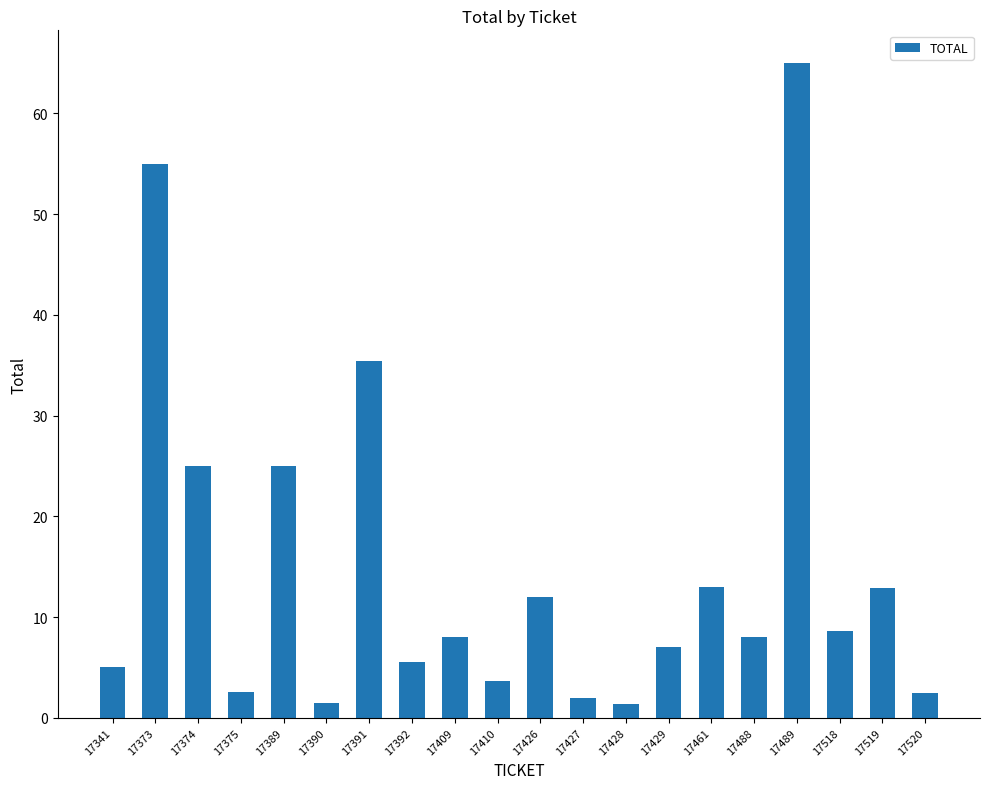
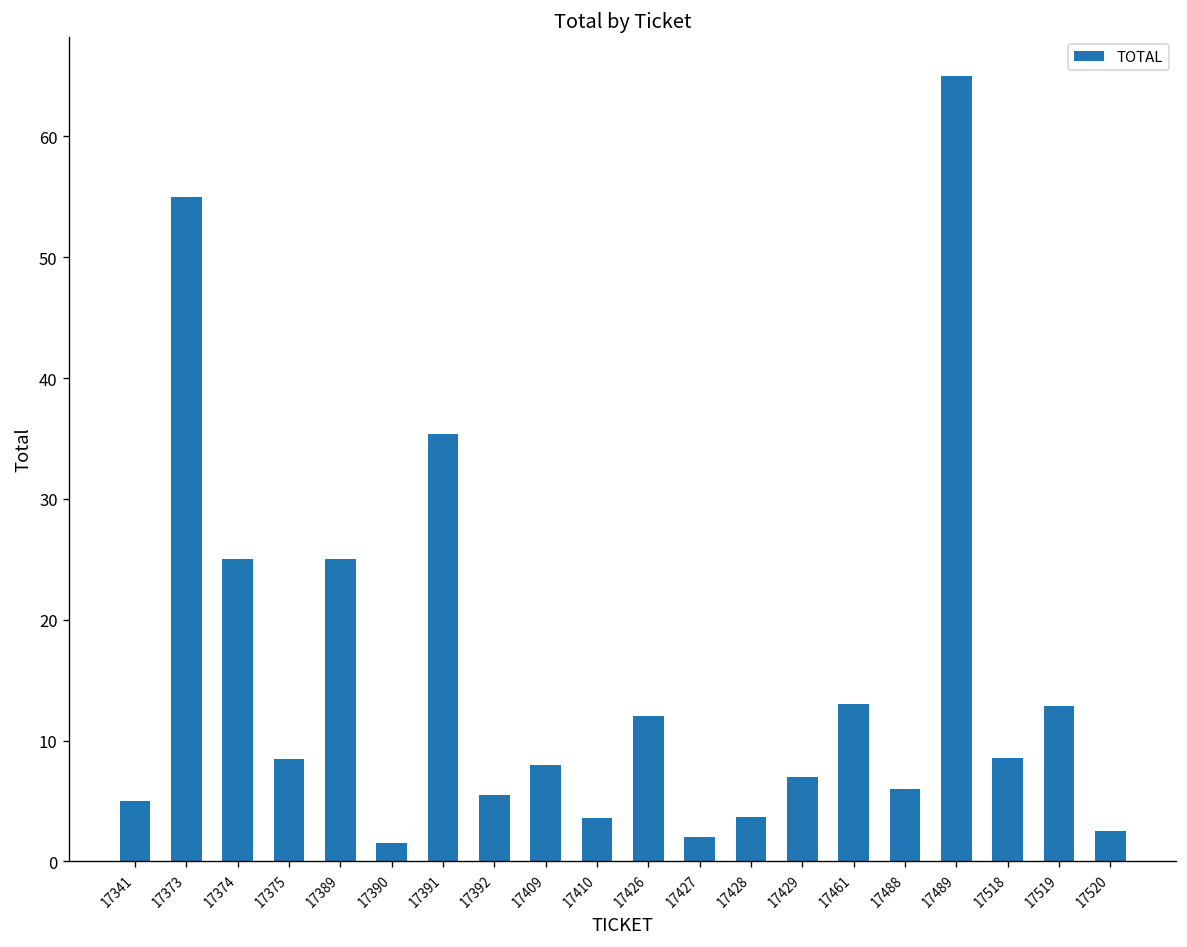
17375: 2.6 -> 8.5
17428: 1.4 -> 3.7
17488: 8 -> 6
